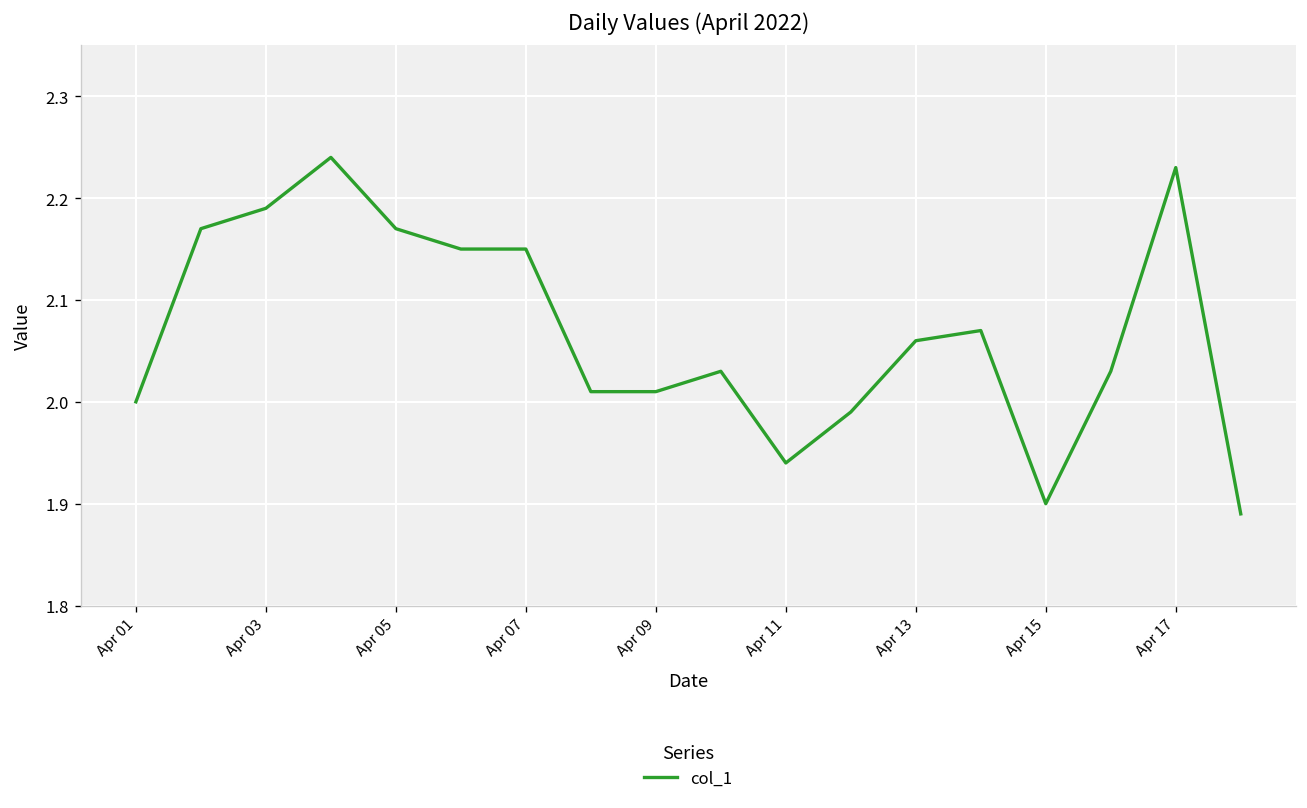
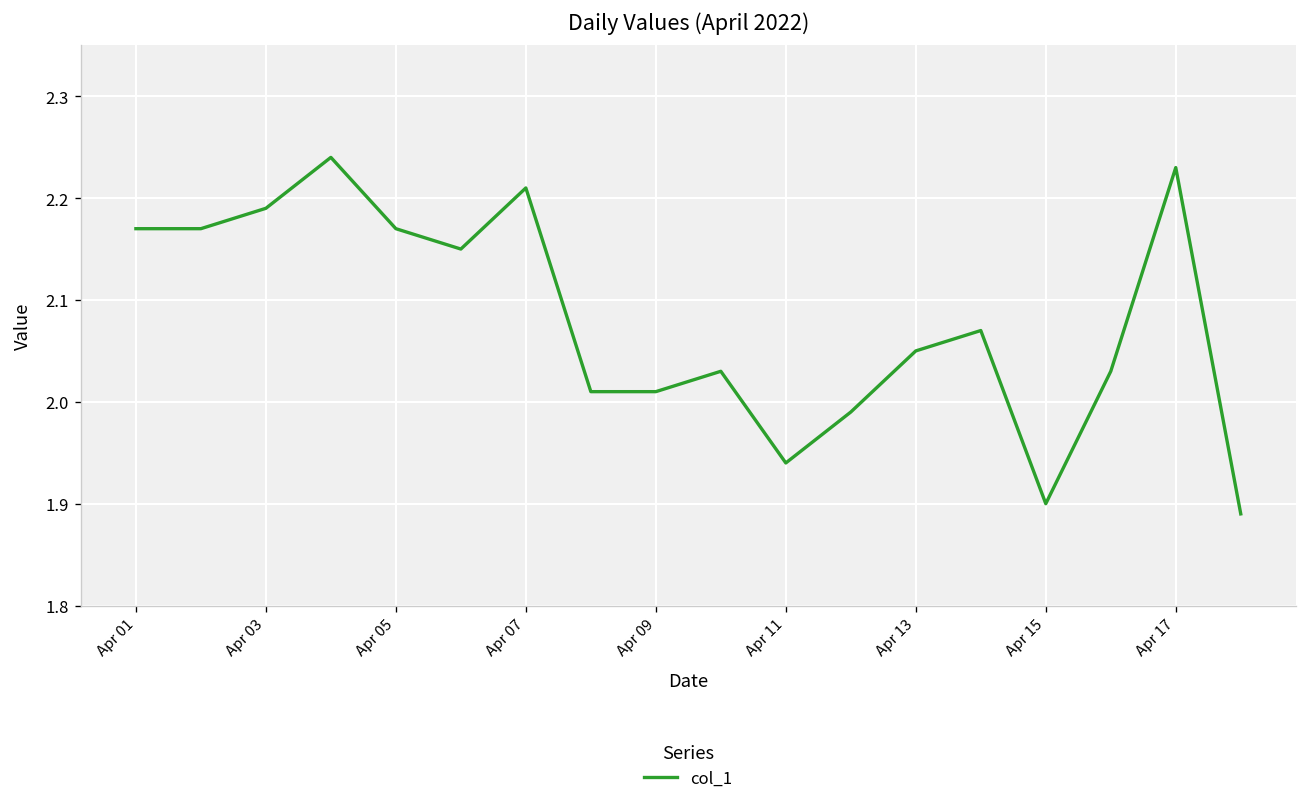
Apr 01: 2.00 -> 2.17
Apr 07: 2.15 -> 2.21
Apr 13: 2.06 -> 2.05
